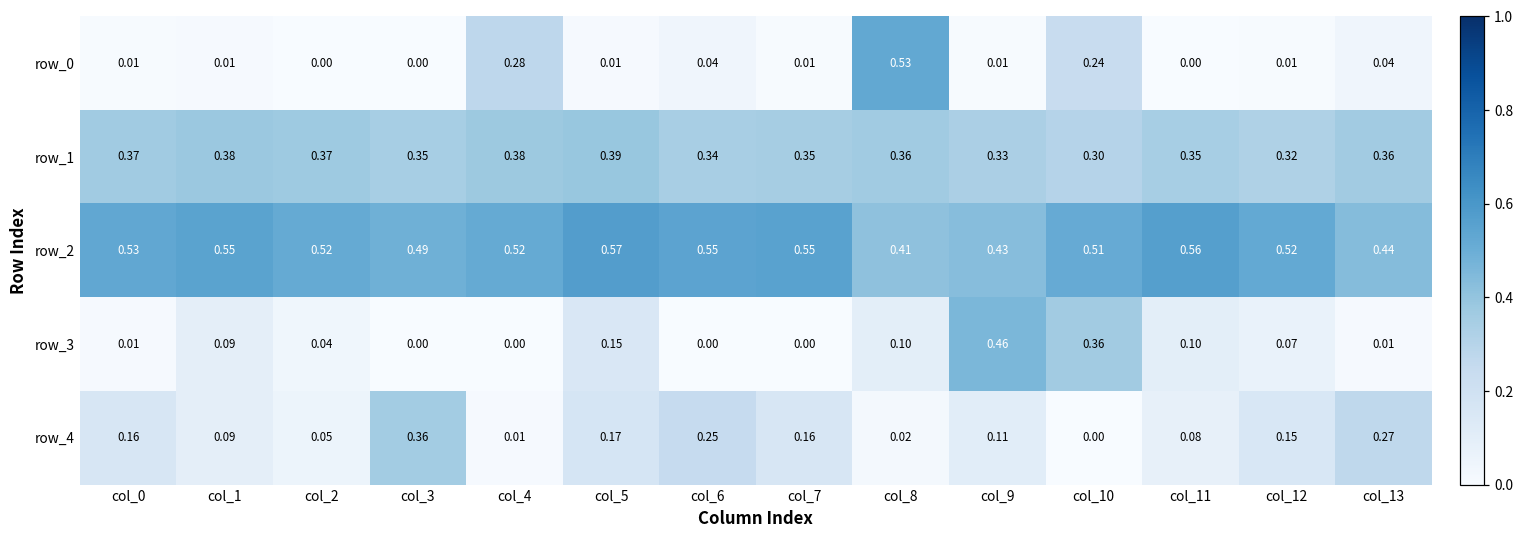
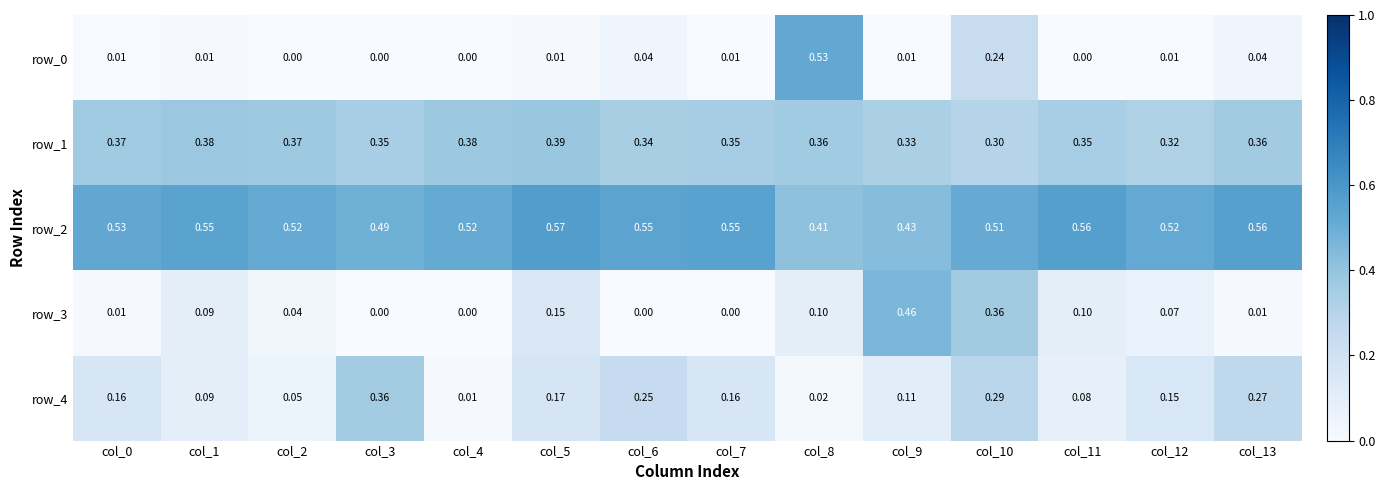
row_0, col_4: 0.28 -> 0.00
row_2, col_13: 0.44 -> 0.56
row_4, col_10: 0.00 -> 0.29
